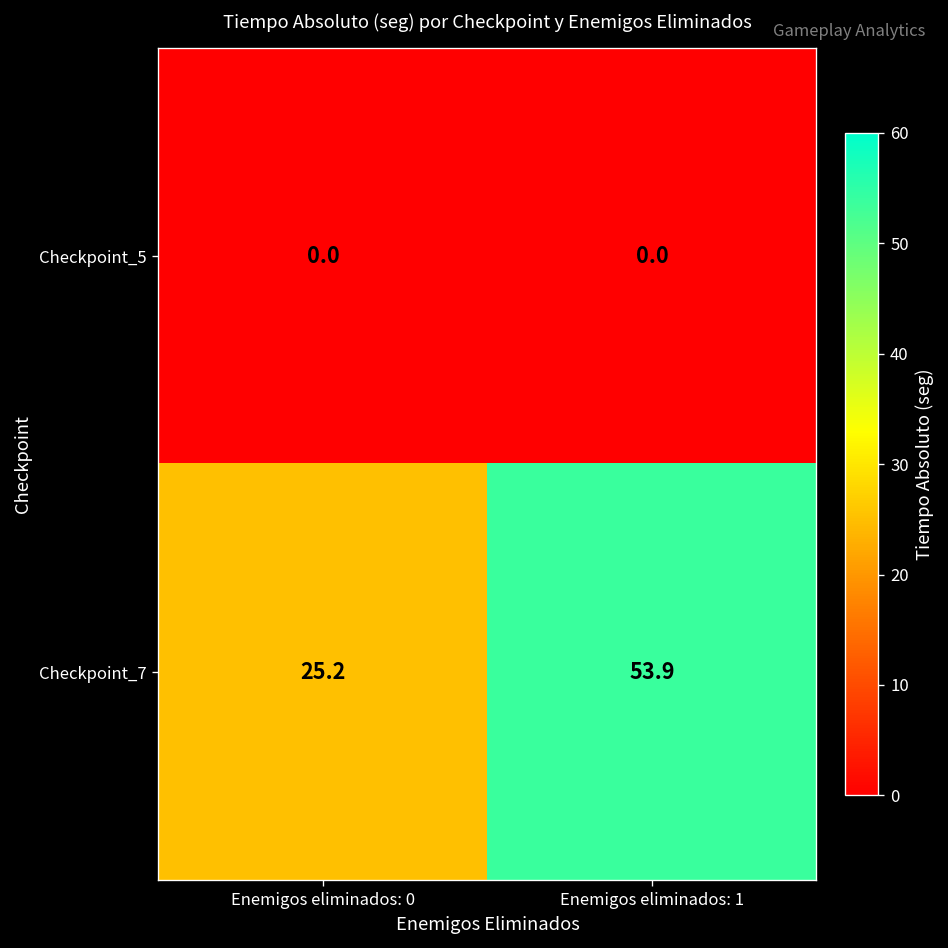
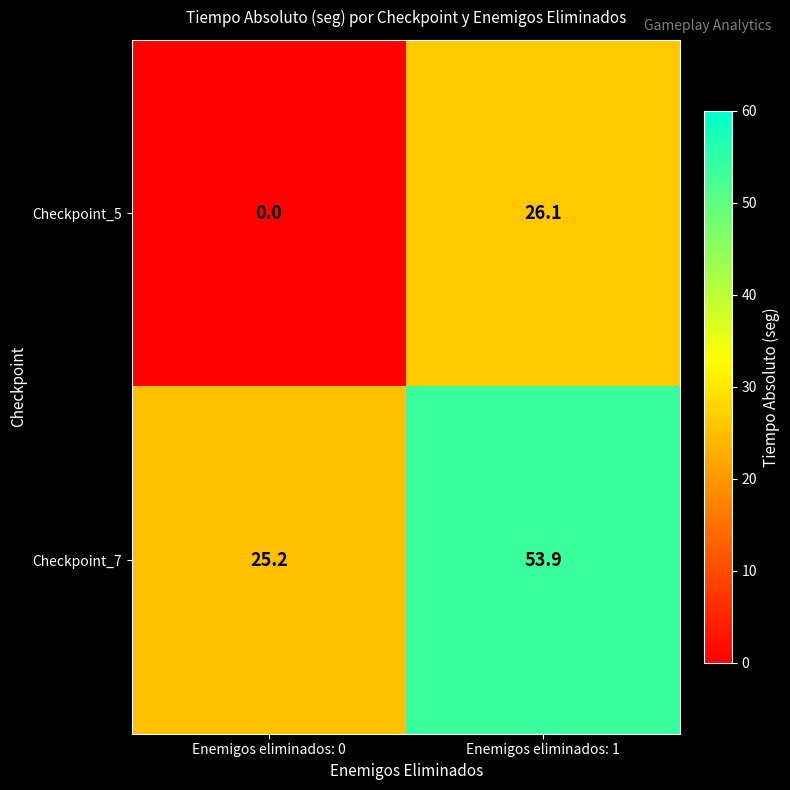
Checkpoint_5, Enemigos eliminados: 1: 0.0 -> 26.1
